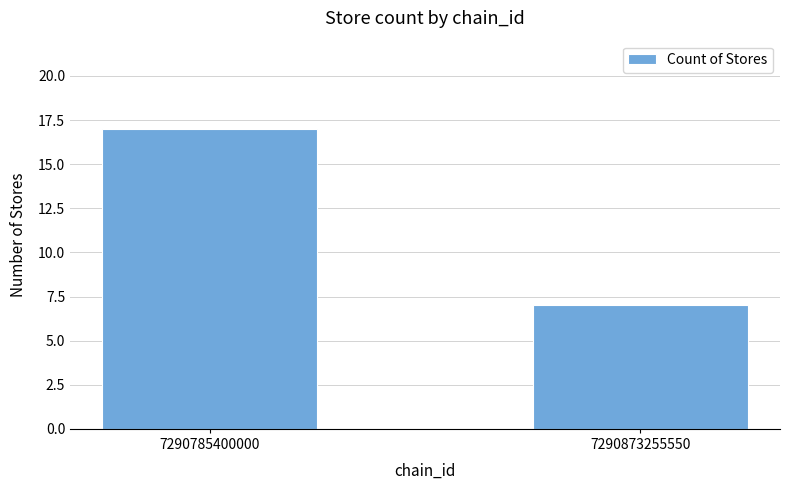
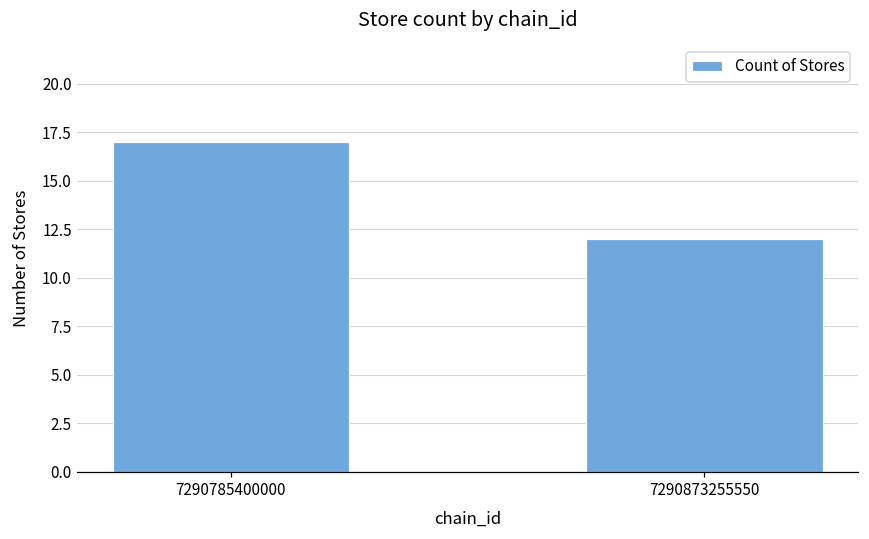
7290873255550: 7 -> 12
